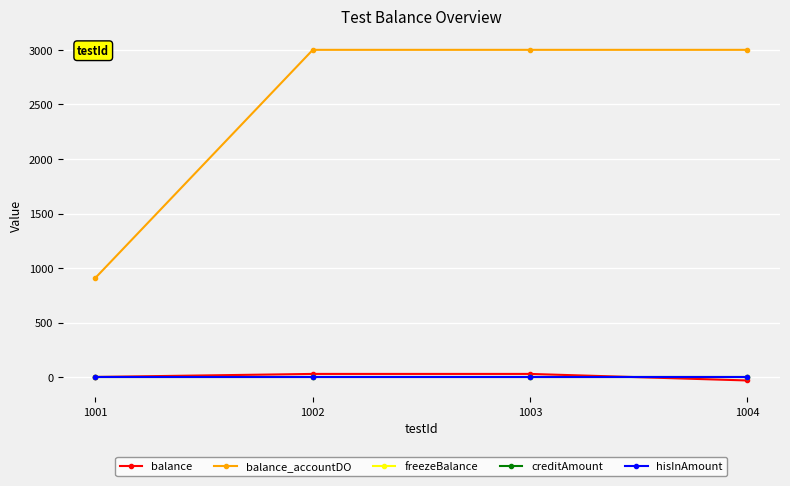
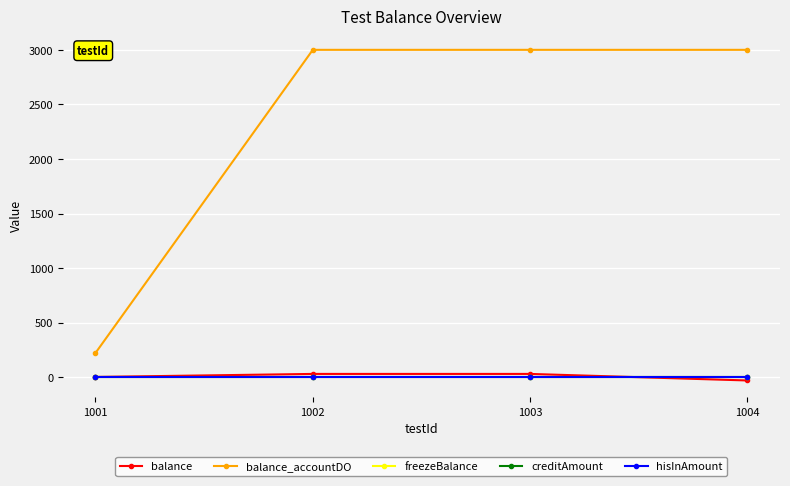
balance_accountDO, 1001: 910 -> 220
